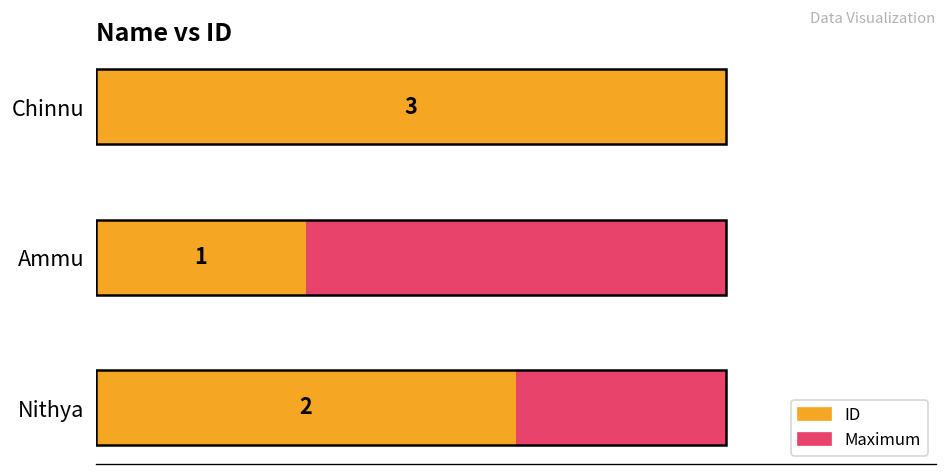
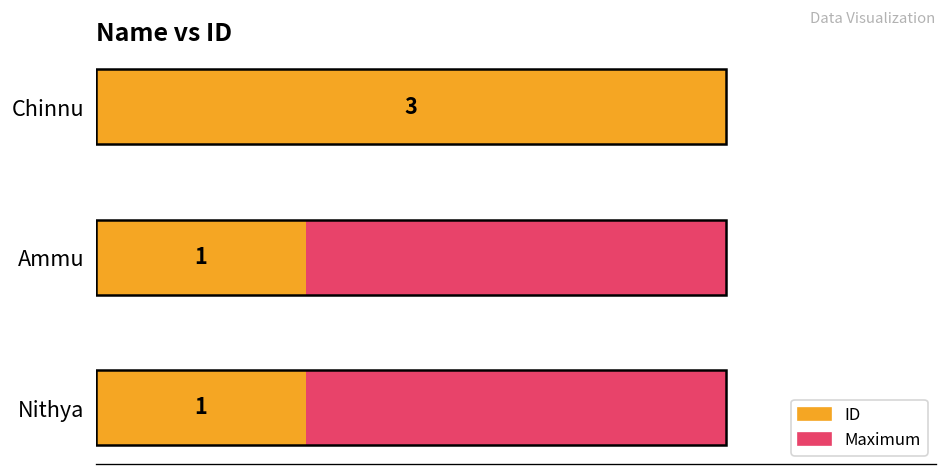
ID, Nithya: 2 -> 1
